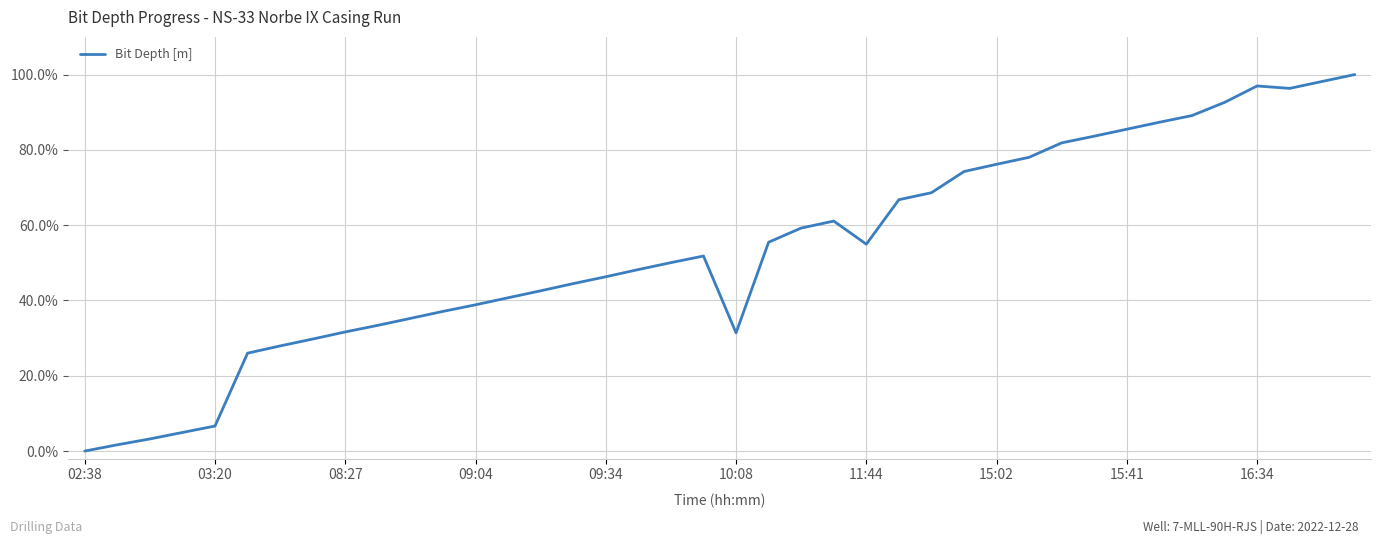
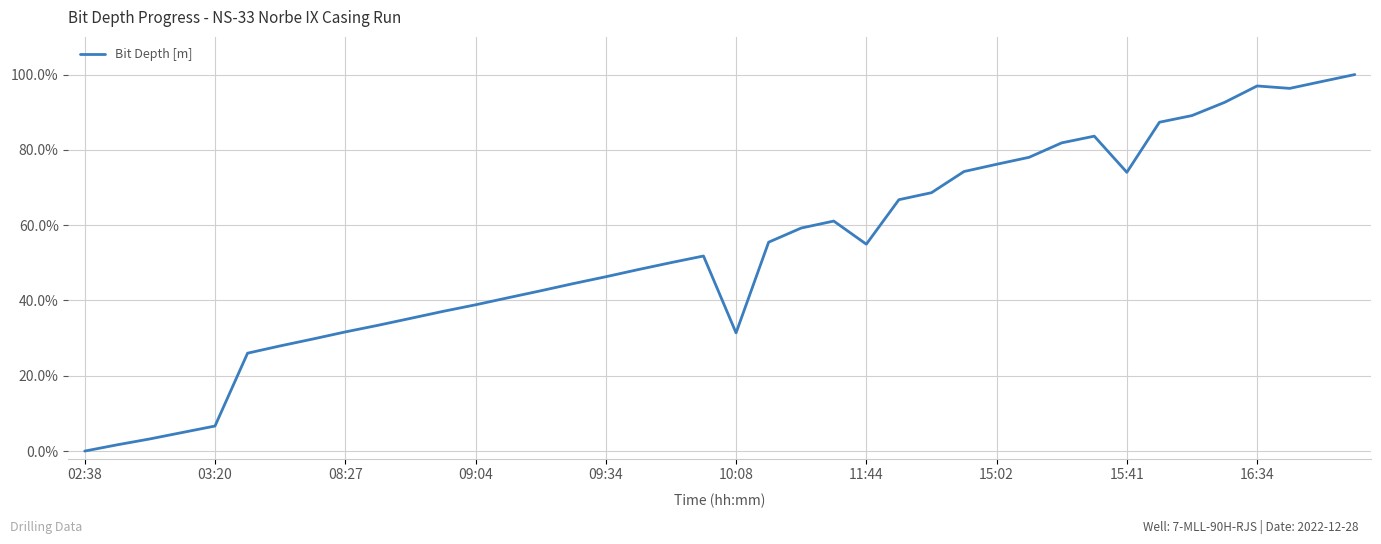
15:41: 85% -> 74%
